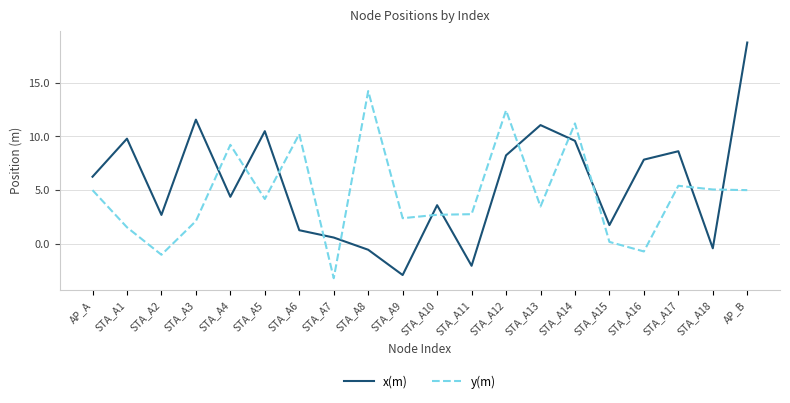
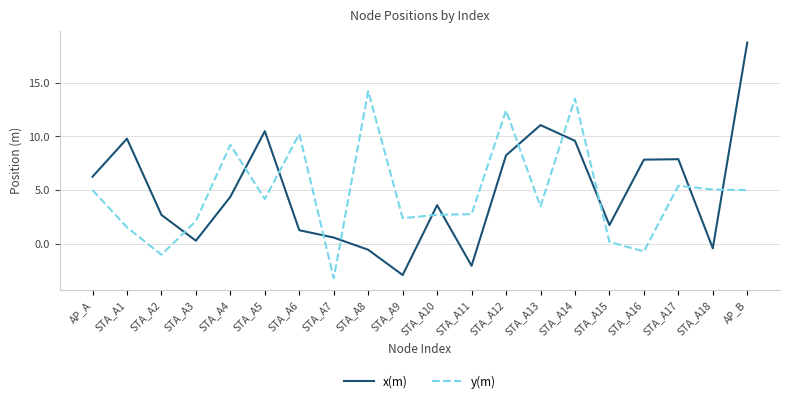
x(m), STA_A3: 11.6 -> 0.3
y(m), STA_A14: 11.2 -> 13.5
x(m), STA_A17: 8.6 -> 7.9
